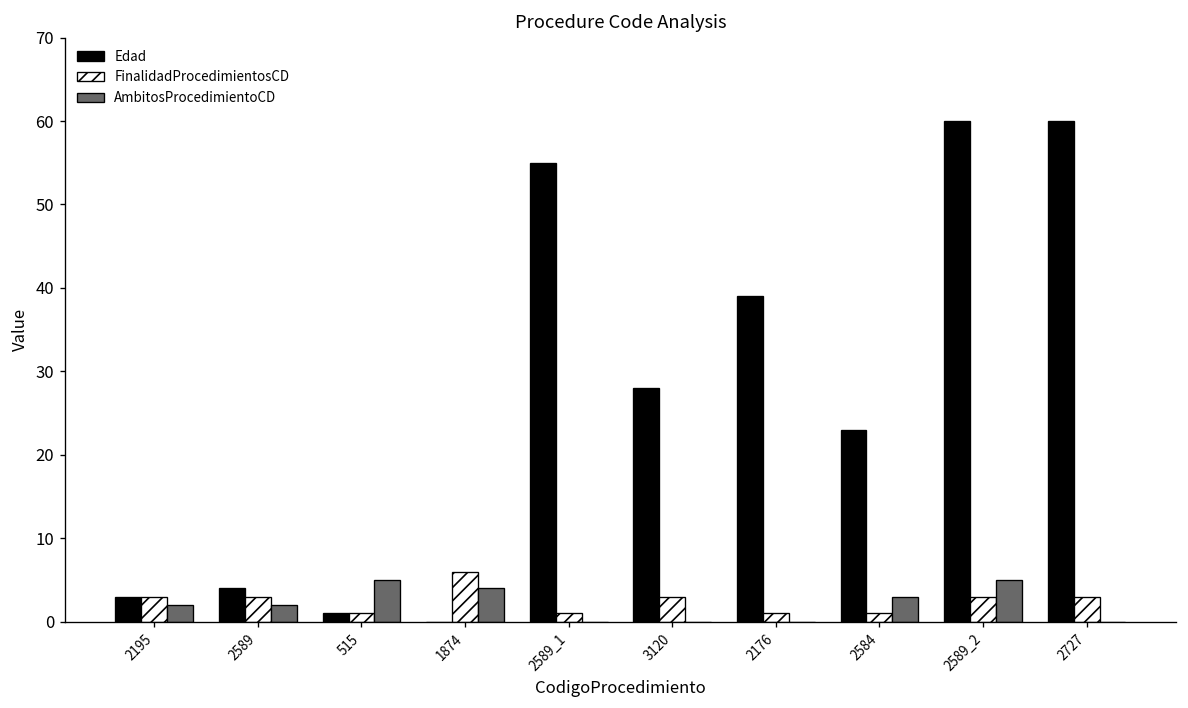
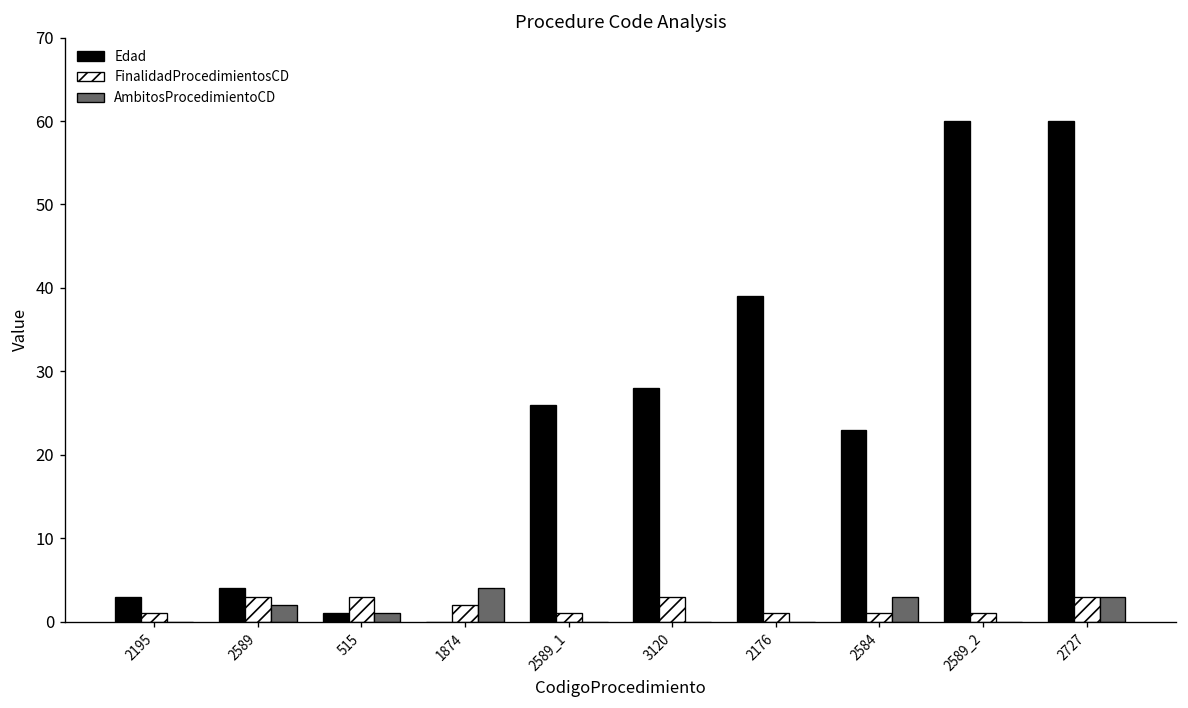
FinalidadProcedimientosCD, 2195: 3 -> 1
AmbitosProcedimientoCD, 2195: 2 -> 0
FinalidadProcedimientosCD, 515: 1 -> 3
AmbitosProcedimientoCD, 515: 5 -> 1
FinalidadProcedimientosCD, 1874: 6 -> 2
Edad, 2589_1: 55 -> 26
FinalidadProcedimientosCD, 2589_2: 3 -> 1
AmbitosProcedimientoCD, 2589_2: 5 -> 0
AmbitosProcedimientoCD, 2727: 0 -> 3
